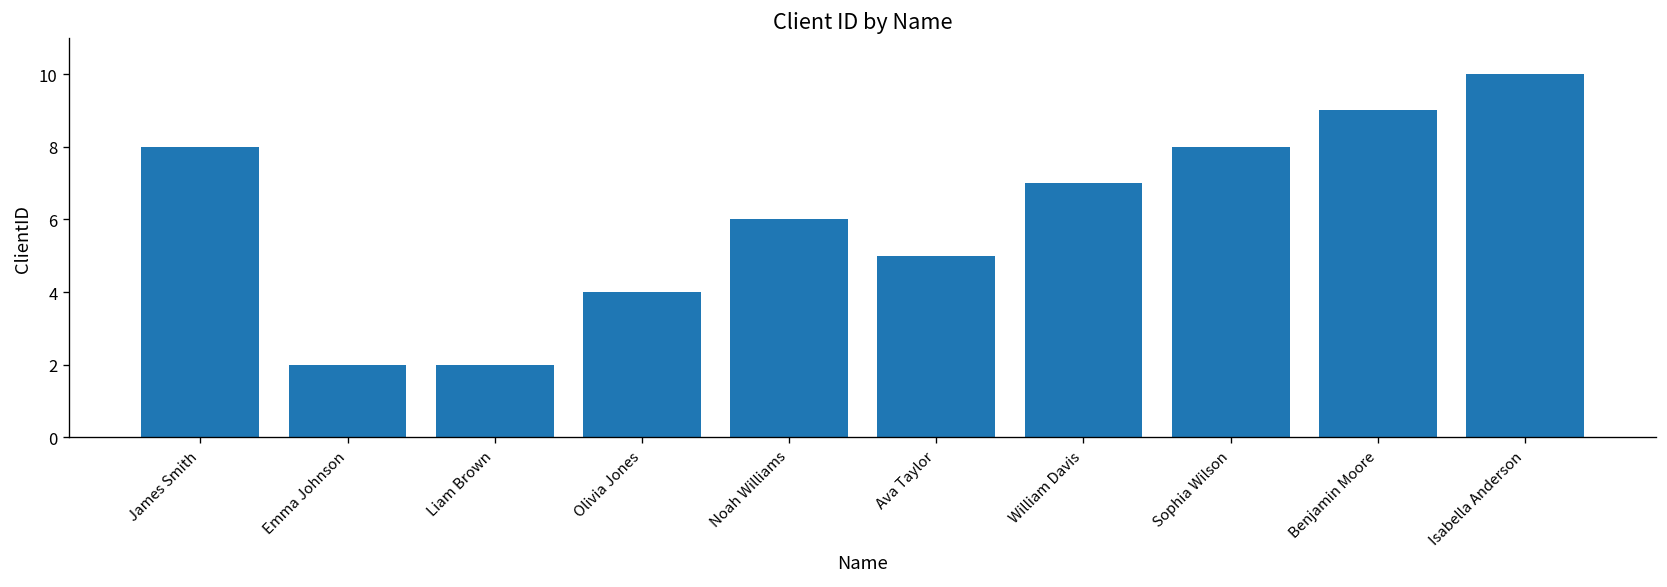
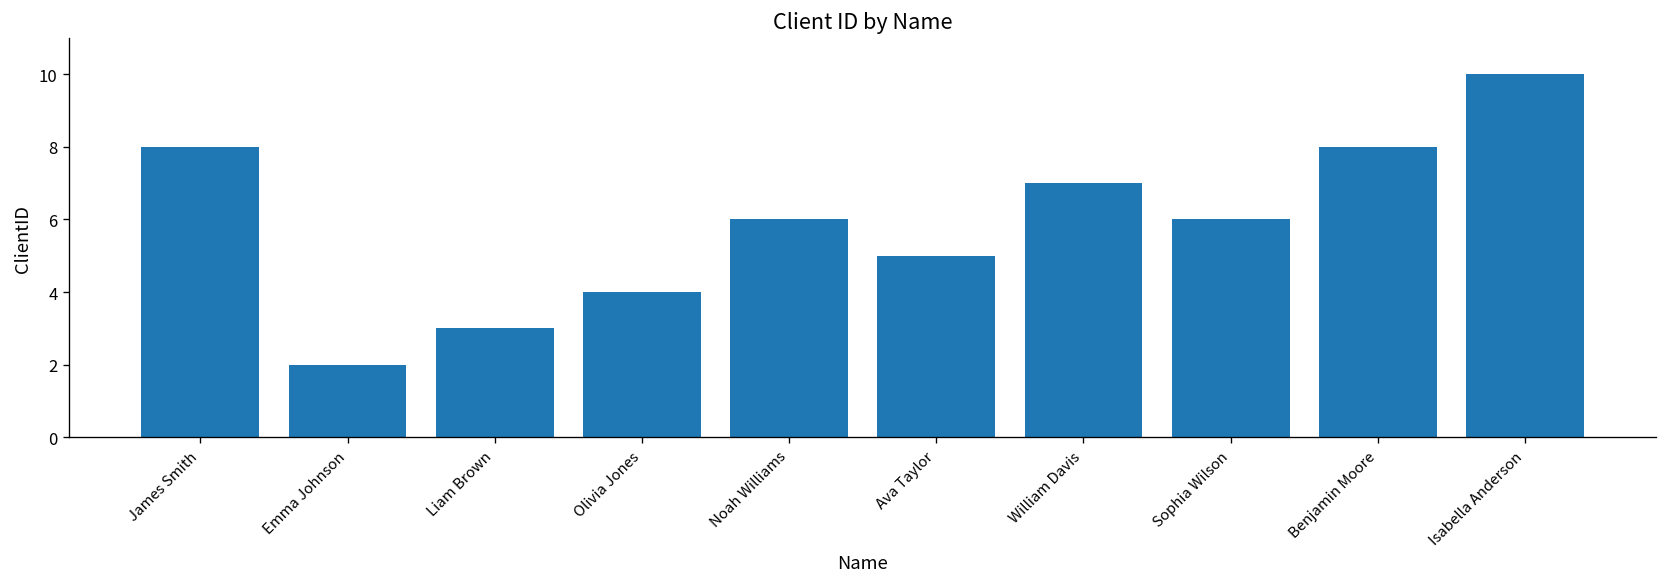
Liam Brown: 2 -> 3
Sophia Wilson: 8 -> 6
Benjamin Moore: 9 -> 8
